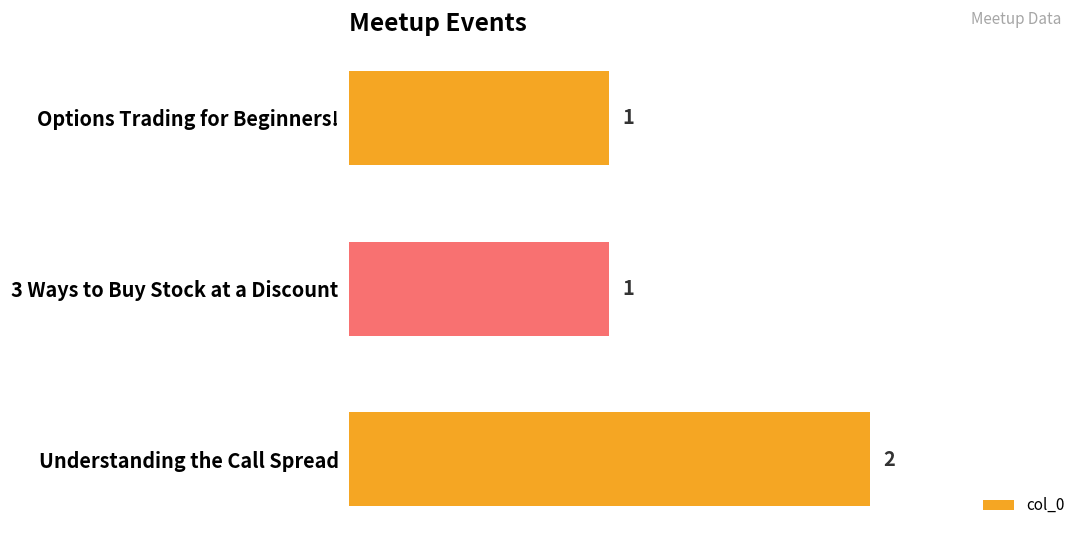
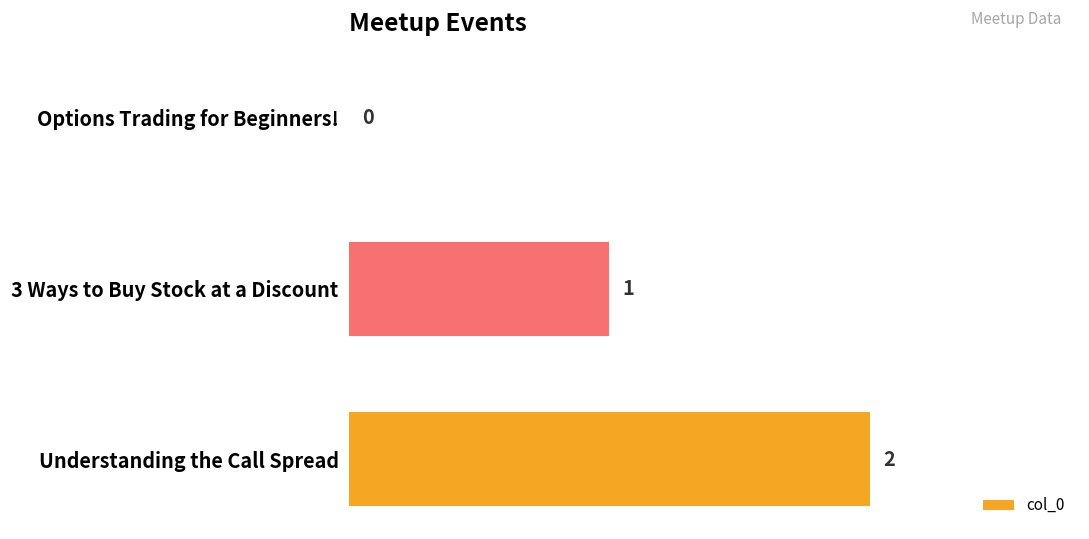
Options Trading for Beginners!: 1 -> 0
